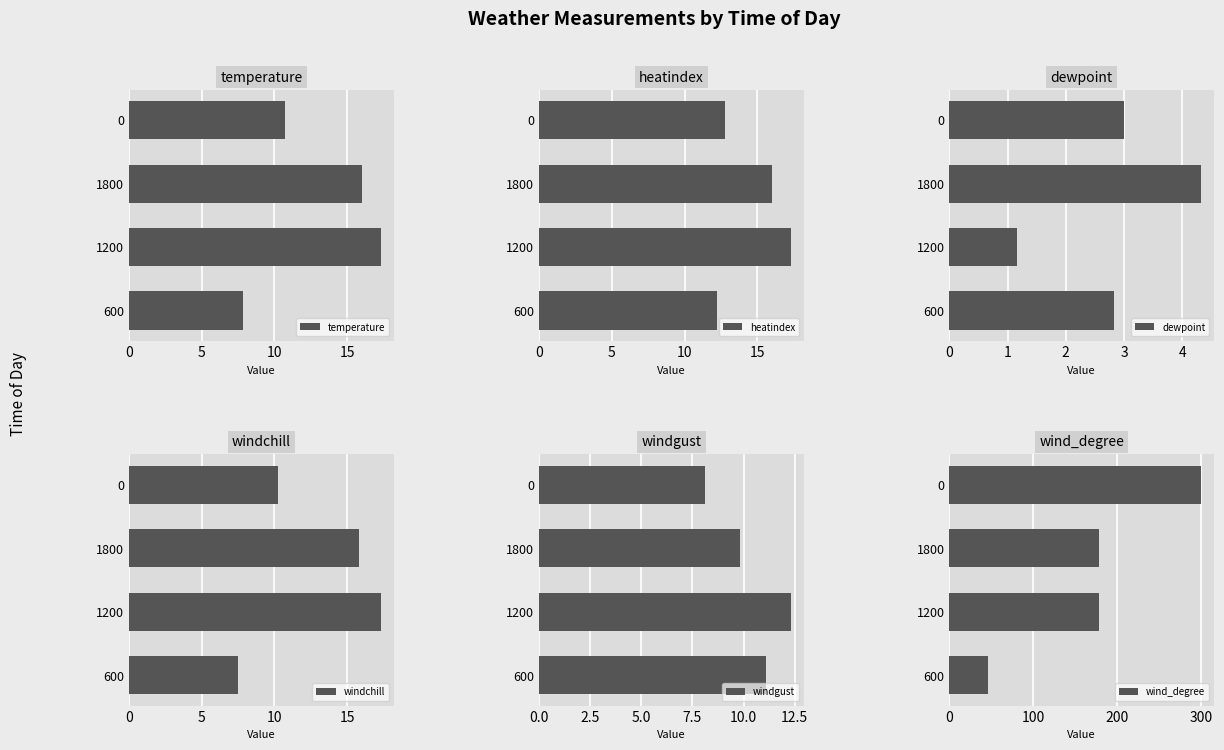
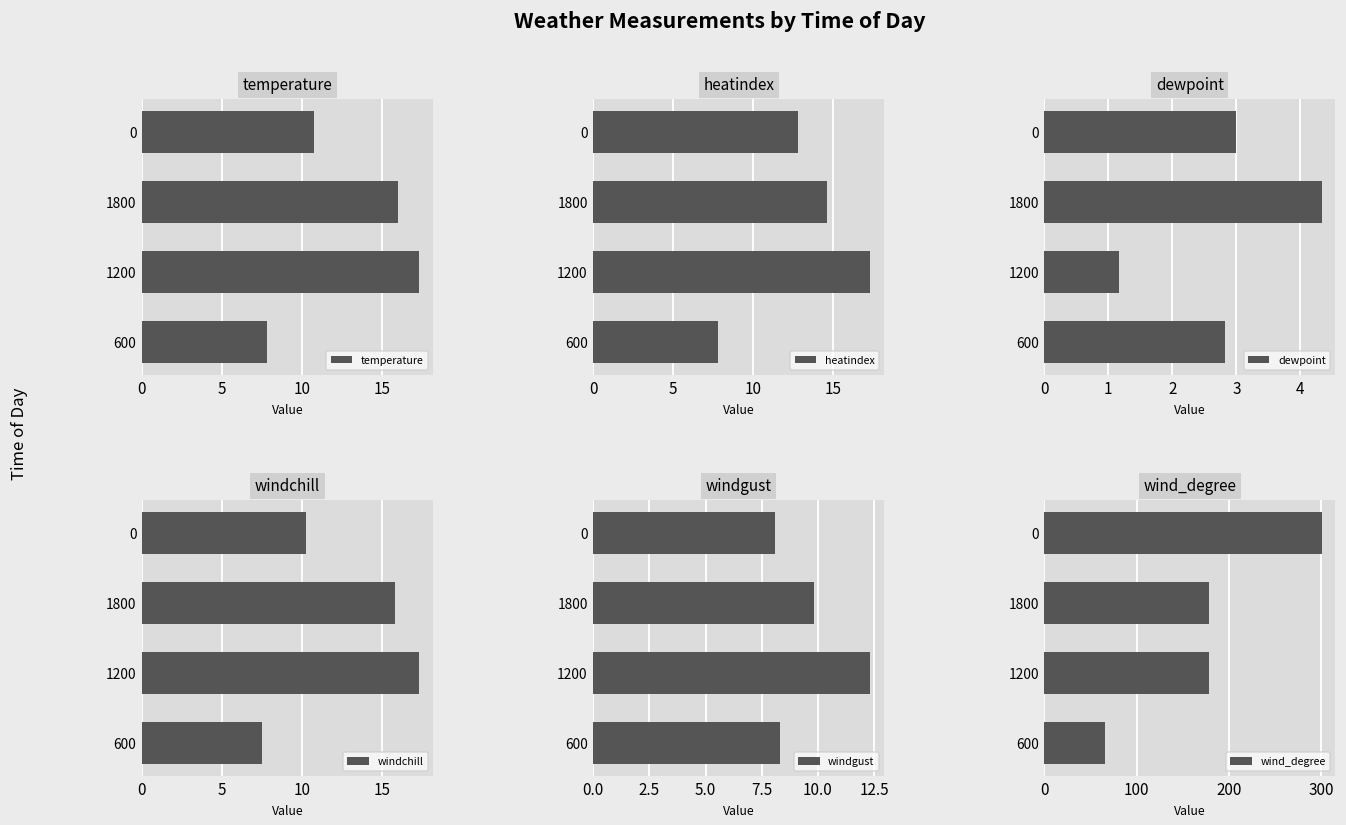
heatindex, 1800: 16.0 -> 14.6
heatindex, 600: 12.2 -> 7.8
windgust, 600: 11.1 -> 8.3
wind_degree, 600: 50 -> 70
